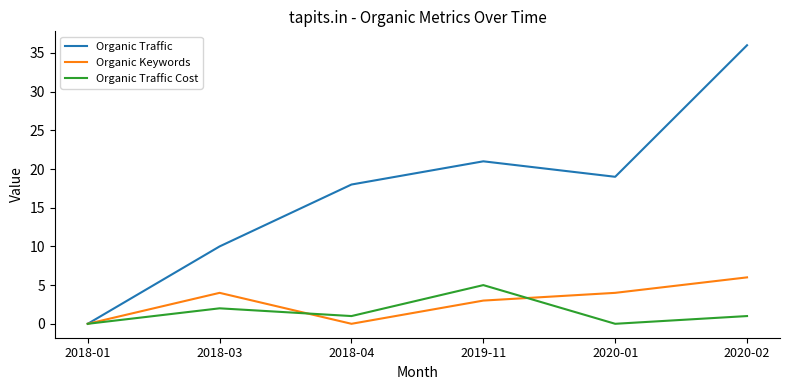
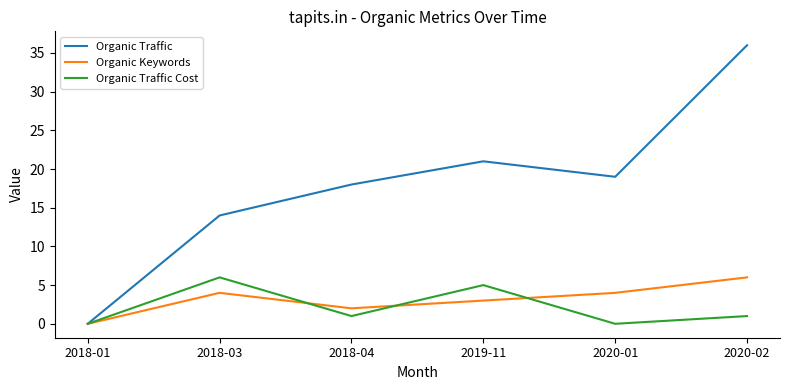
Organic Traffic, 2018-03: 10 -> 14
Organic Traffic Cost, 2018-03: 2 -> 6
Organic Keywords, 2018-04: 0 -> 2
